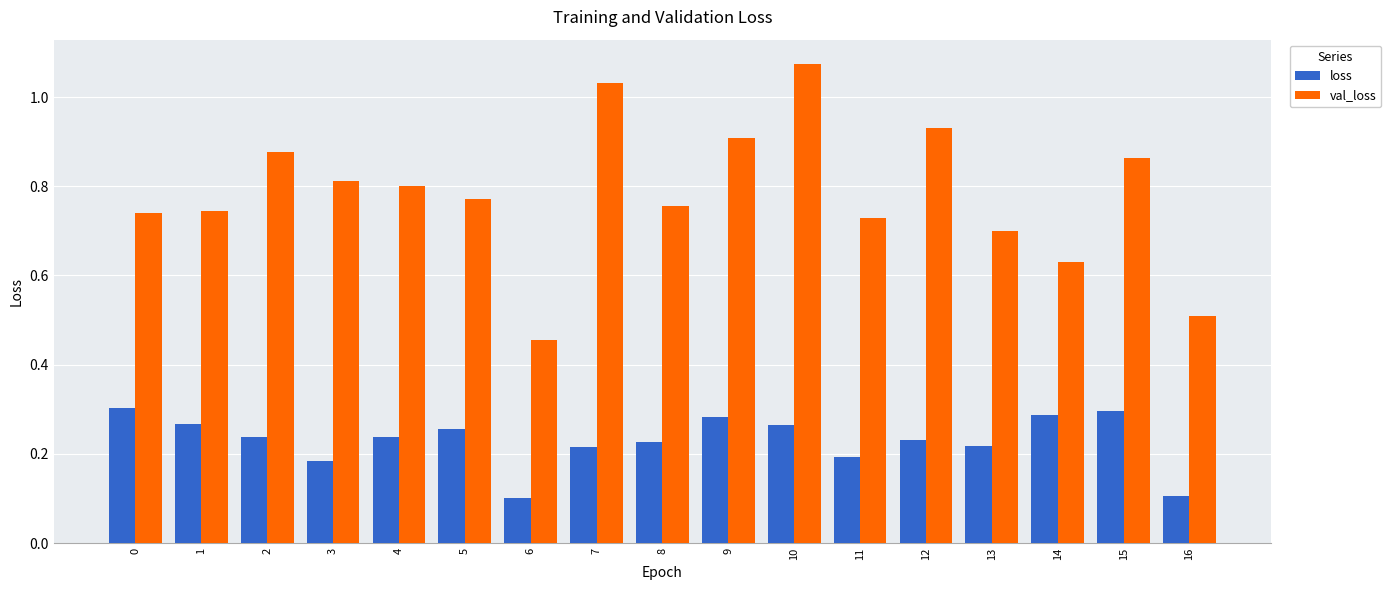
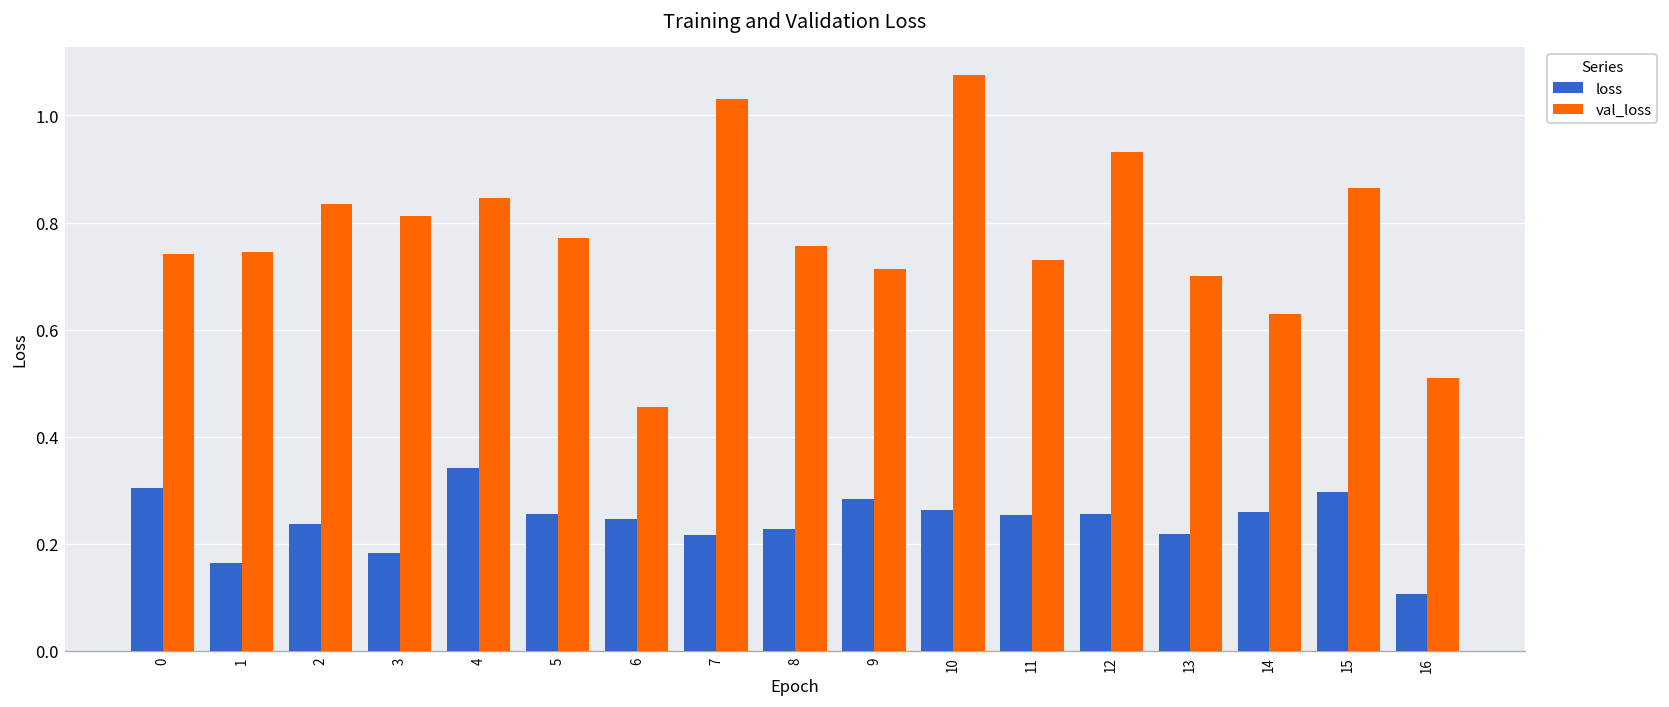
loss, 1: 0.27 -> 0.16
val_loss, 2: 0.88 -> 0.84
loss, 4: 0.24 -> 0.34
val_loss, 4: 0.80 -> 0.85
loss, 6: 0.10 -> 0.25
val_loss, 9: 0.91 -> 0.71
loss, 11: 0.19 -> 0.25
loss, 12: 0.23 -> 0.26
loss, 14: 0.29 -> 0.26
